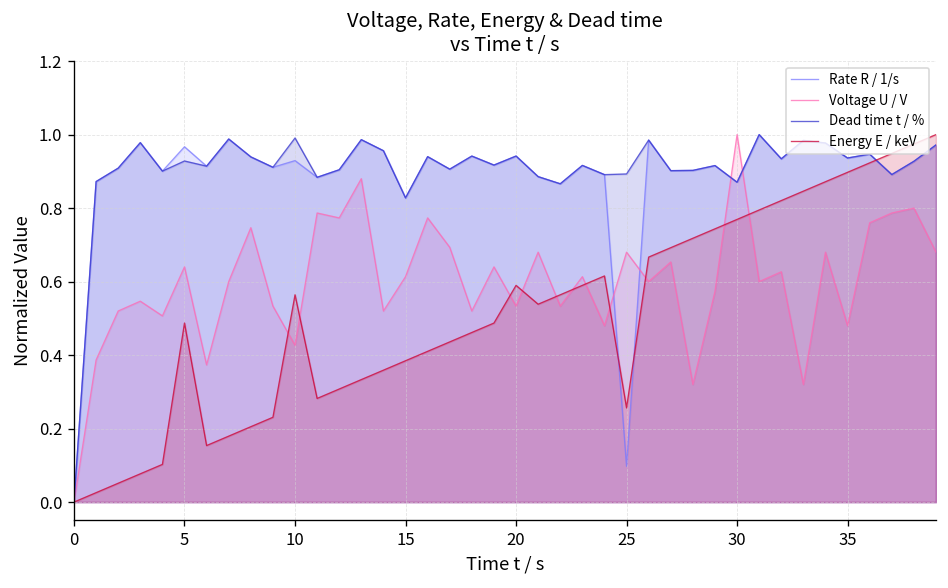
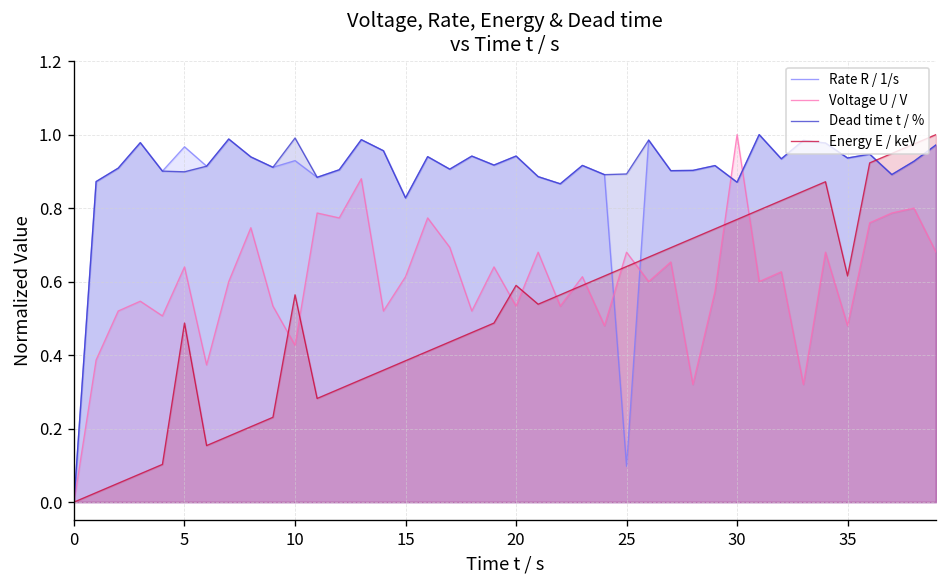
Dead time t / %, 5: 0.93 -> 0.90
Energy E / keV, 25: 0.26 -> 0.64
Energy E / keV, 35: 0.90 -> 0.62
